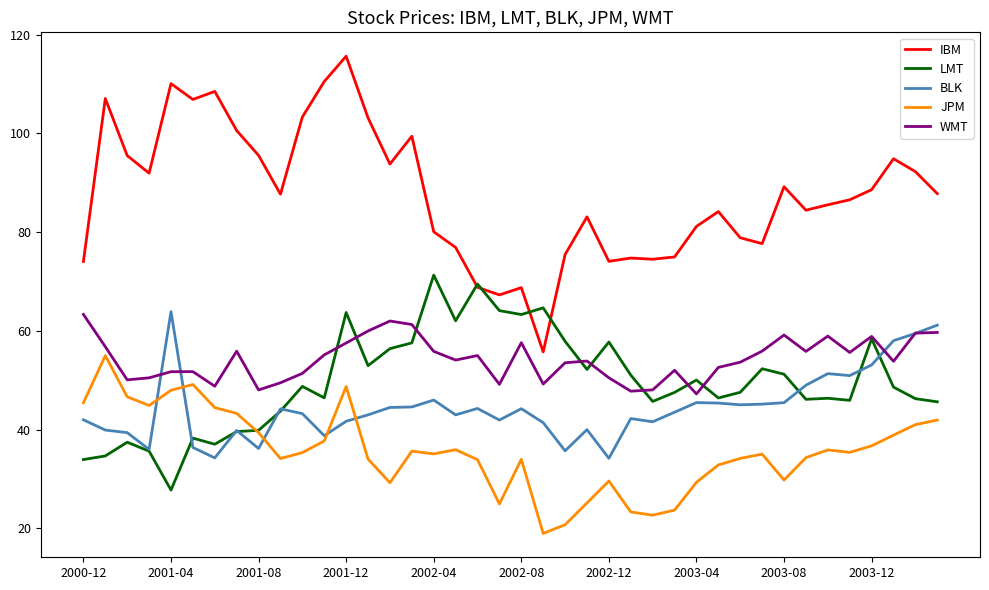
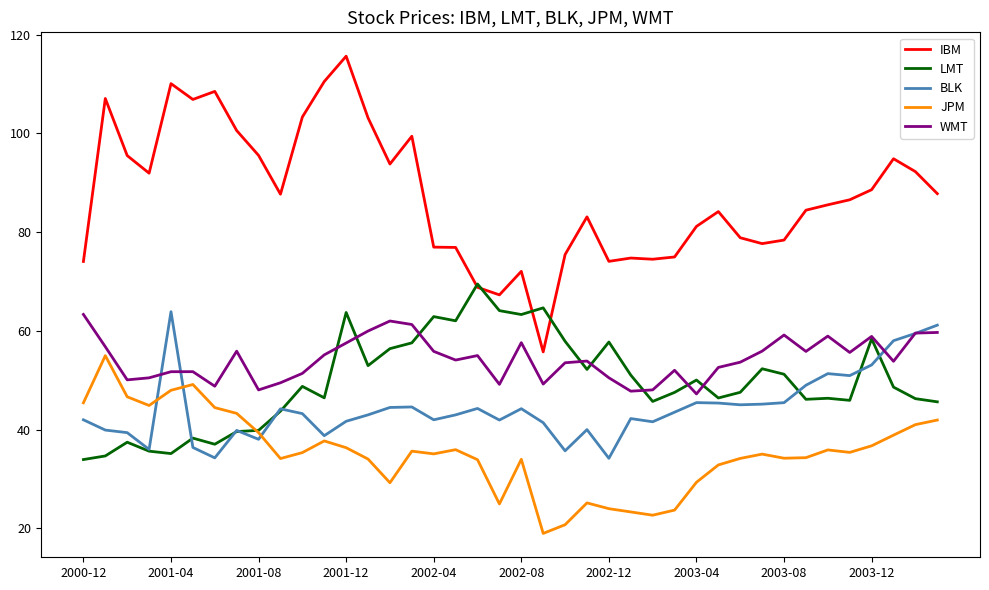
LMT, 2001-04: 28 -> 35
BLK, 2001-08: 36 -> 38
JPM, 2001-12: 49 -> 36
IBM, 2002-04: 80 -> 77
LMT, 2002-04: 71 -> 63
BLK, 2002-04: 46 -> 42
IBM, 2002-08: 69 -> 72
JPM, 2002-12: 30 -> 24
IBM, 2003-08: 89 -> 78
JPM, 2003-08: 30 -> 34
